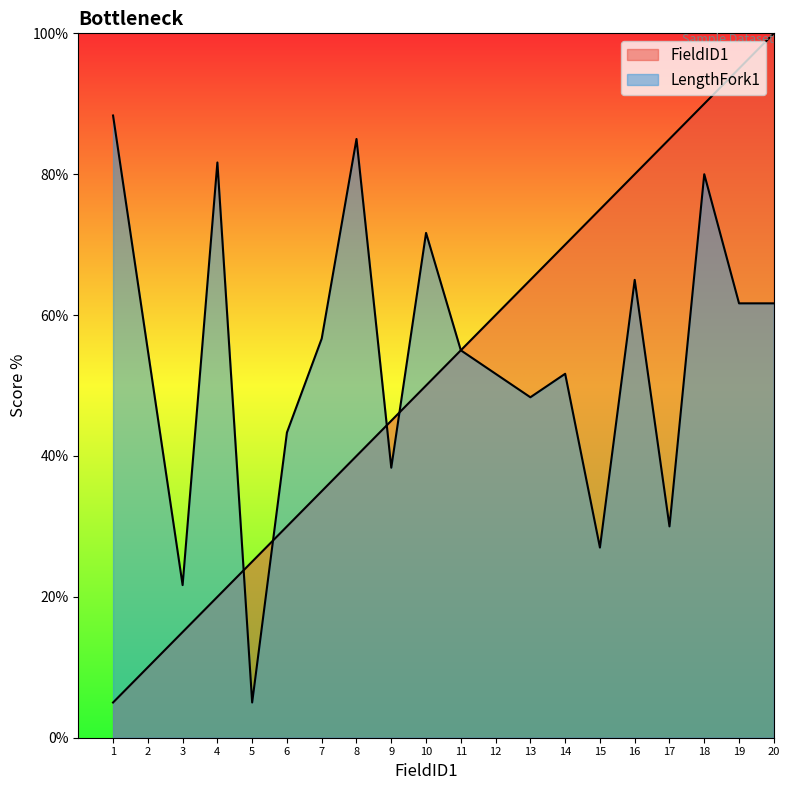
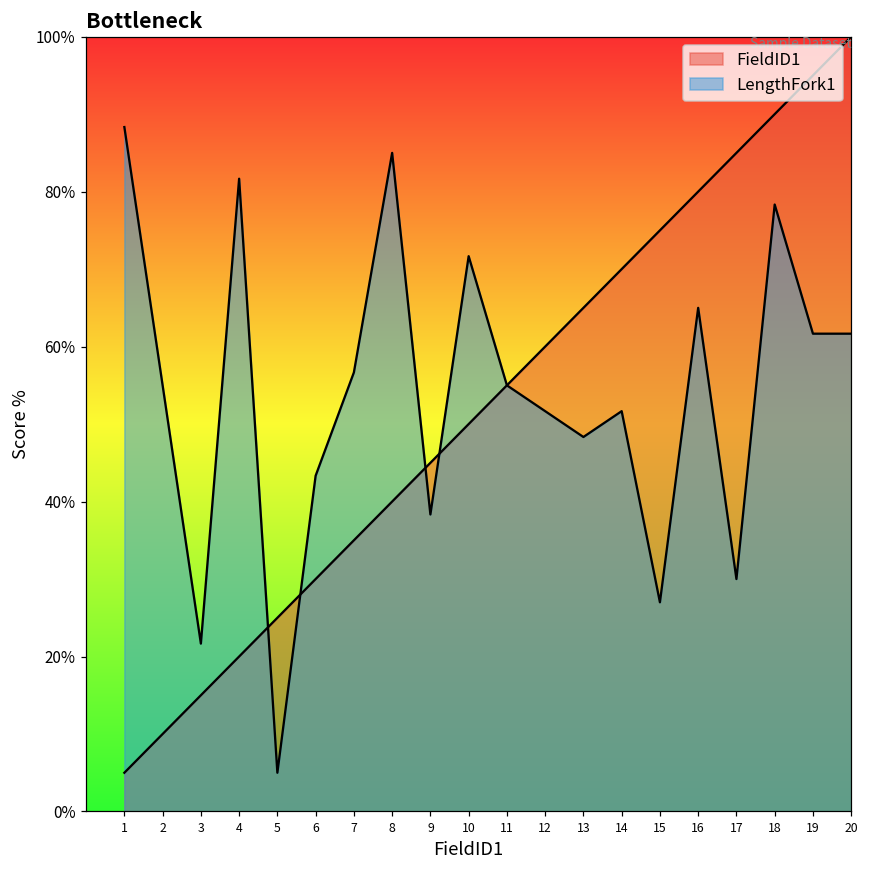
LengthFork1, 18: 80% -> 78%
